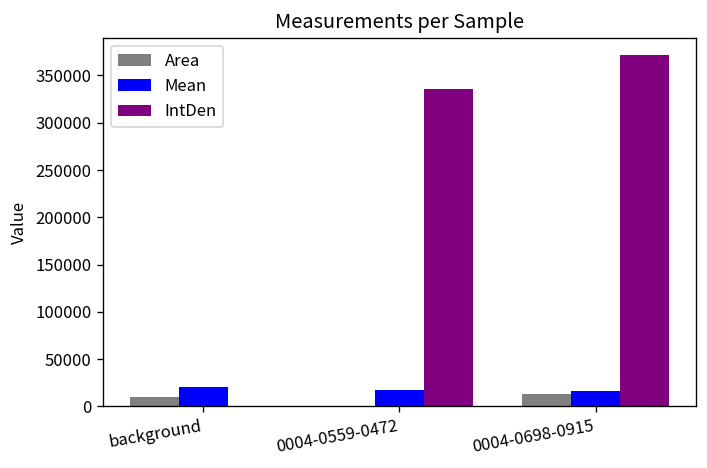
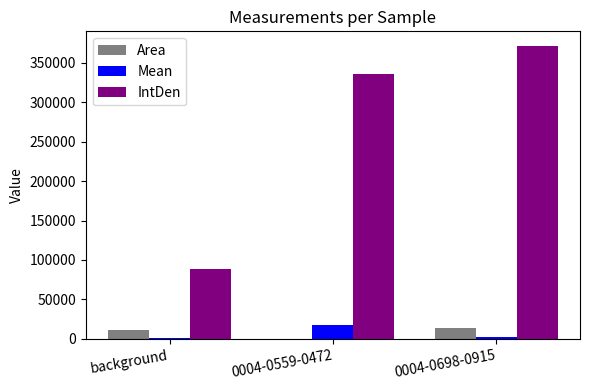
Mean, background: 20000 -> 0
IntDen, background: 0 -> 90000
Mean, 0004-0698-0915: 20000 -> 0
